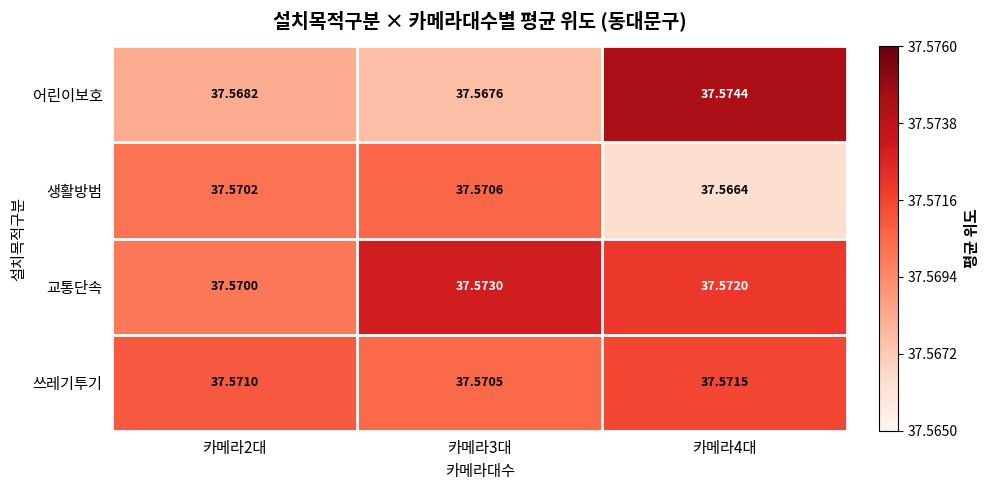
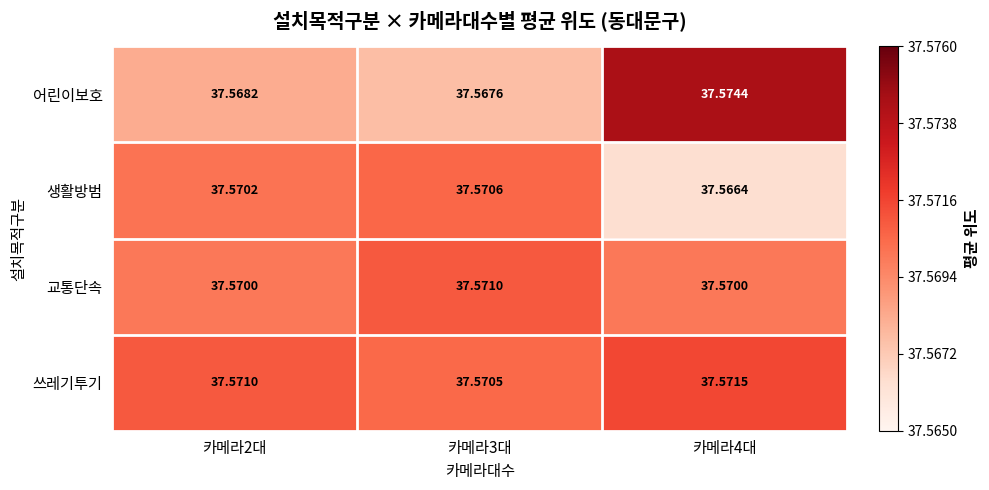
교통단속, 카메라3대: 37.5730 -> 37.5710
교통단속, 카메라4대: 37.5720 -> 37.5700
